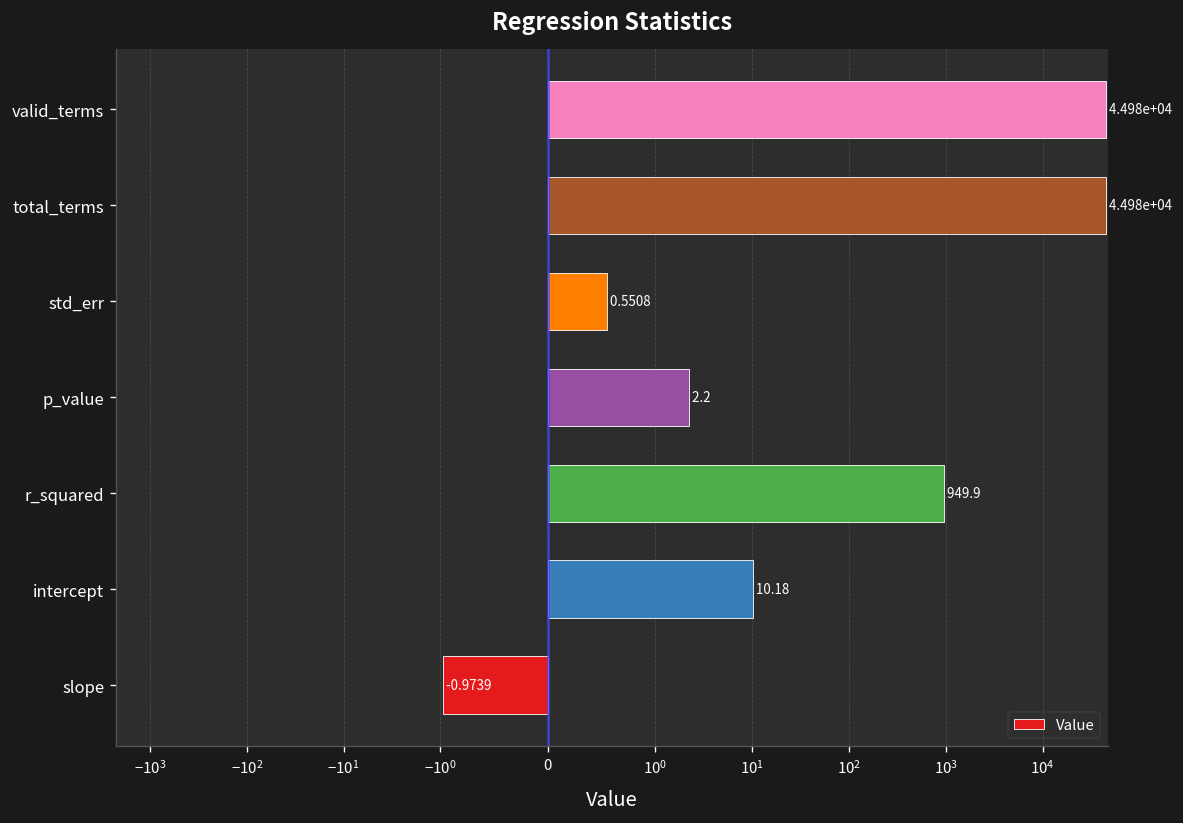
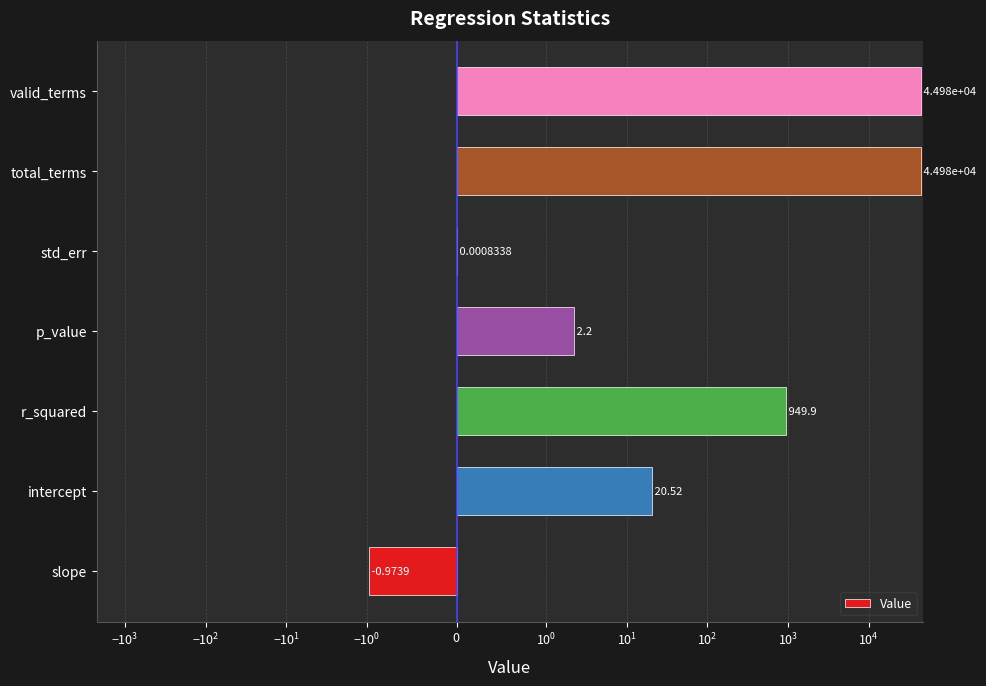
std_err: 0.5508 -> 0.0008338
intercept: 10.18 -> 20.52
